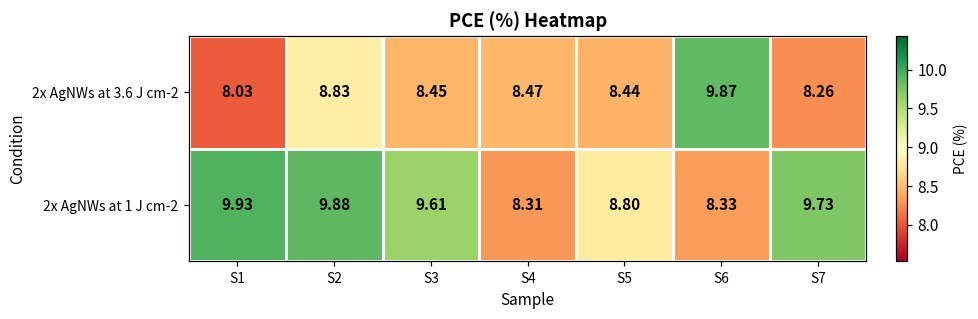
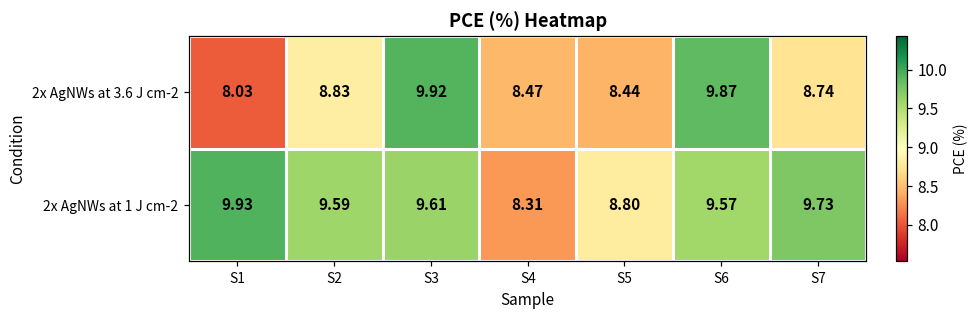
2x AgNWs at 3.6 J cm-2, S3: 8.45 -> 9.92
2x AgNWs at 3.6 J cm-2, S7: 8.26 -> 8.74
2x AgNWs at 1 J cm-2, S2: 9.88 -> 9.59
2x AgNWs at 1 J cm-2, S6: 8.33 -> 9.57
